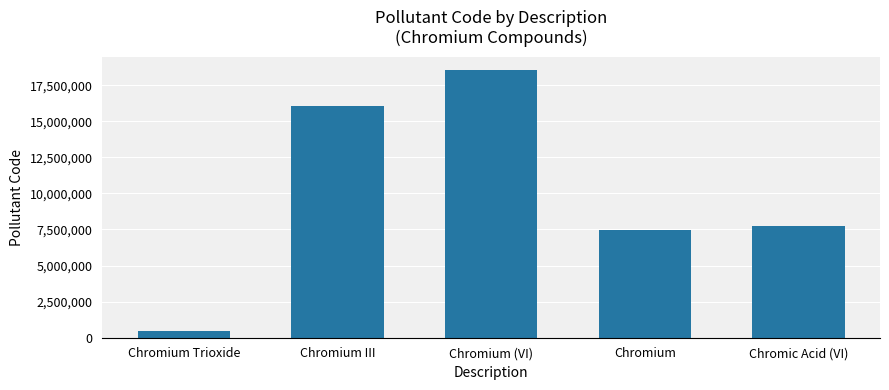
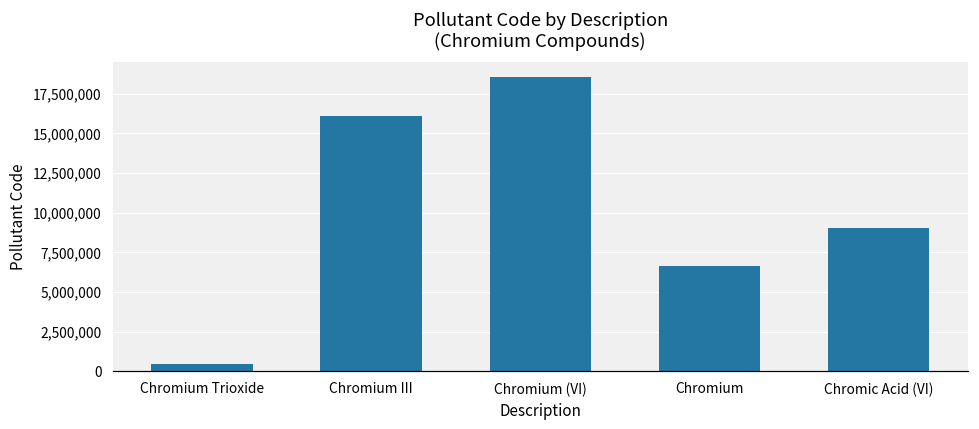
Chromium: 7,400,000 -> 6,600,000
Chromic Acid (VI): 7,700,000 -> 9,000,000
